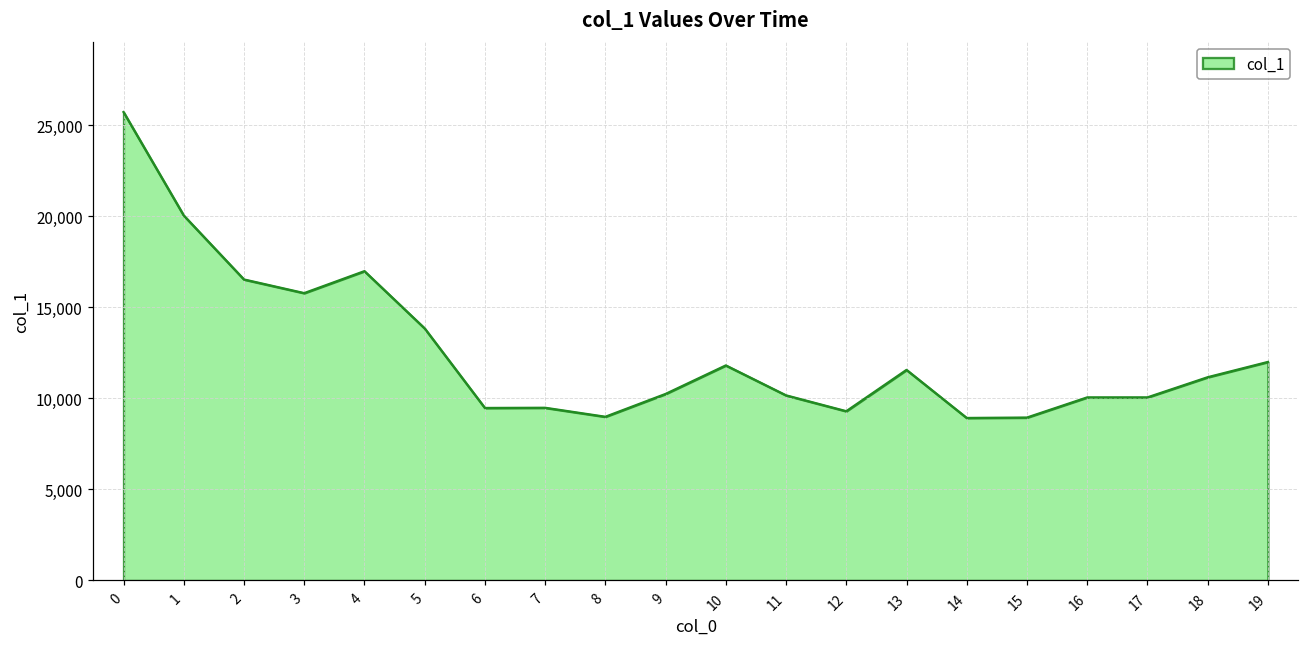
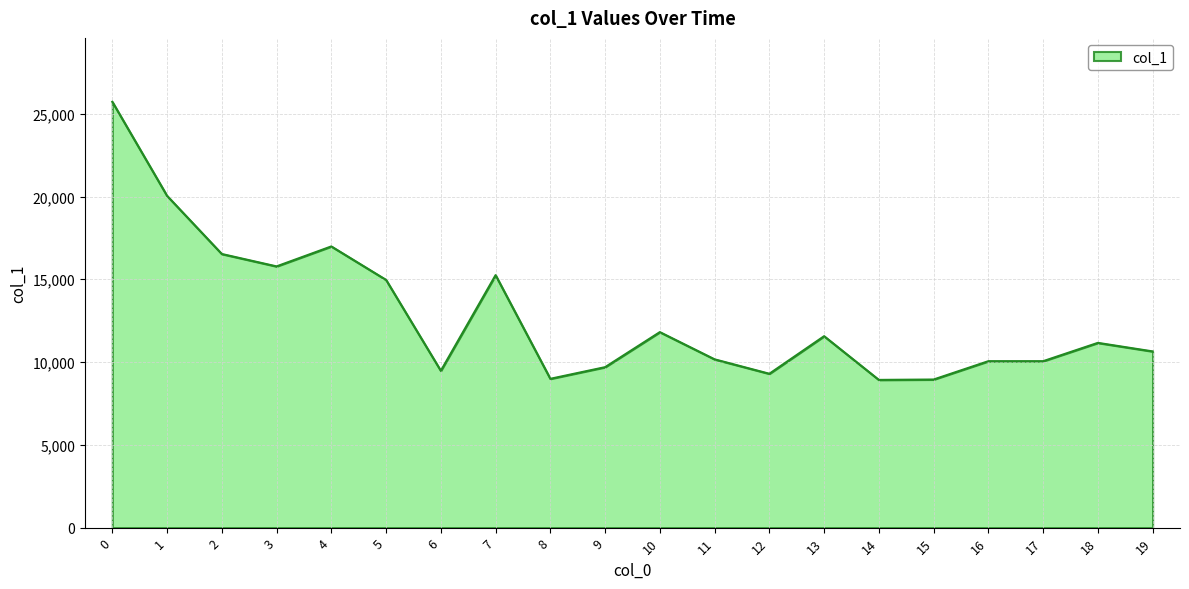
5: 13,800 -> 15,000
7: 9,500 -> 15,300
9: 10,200 -> 9,700
19: 12,000 -> 10,600
